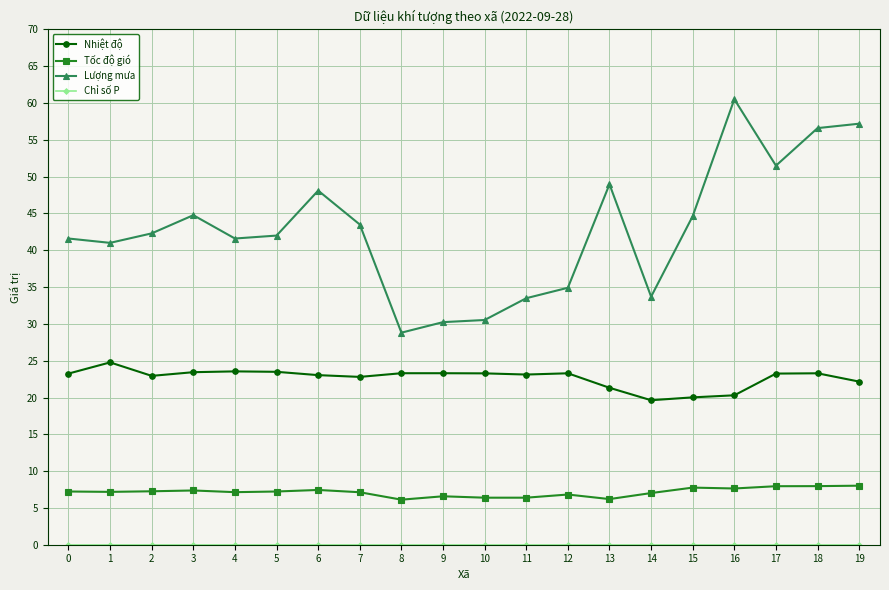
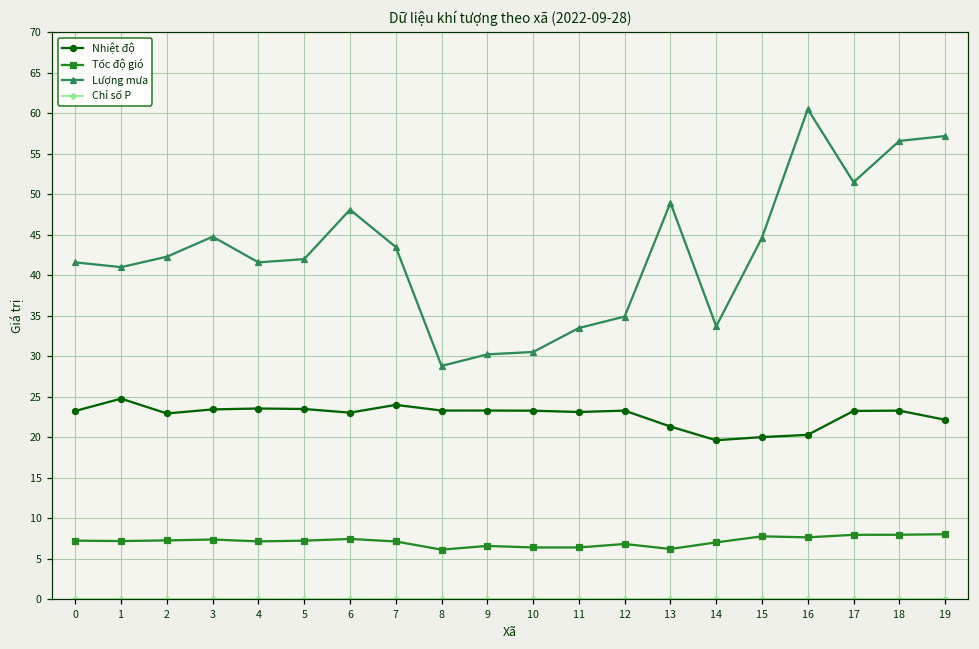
Nhiệt độ, 7: 23 -> 24
